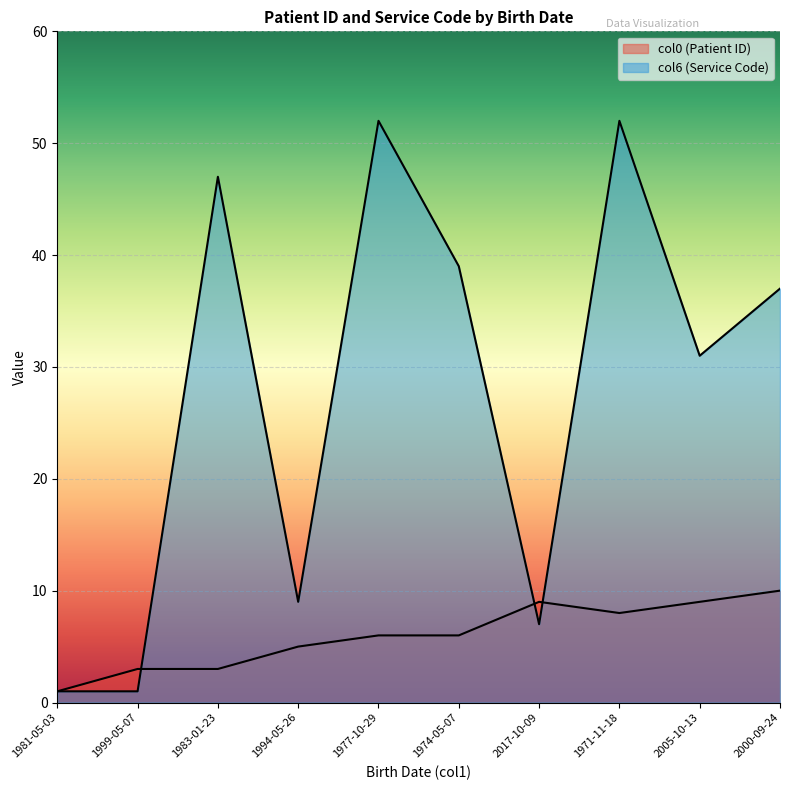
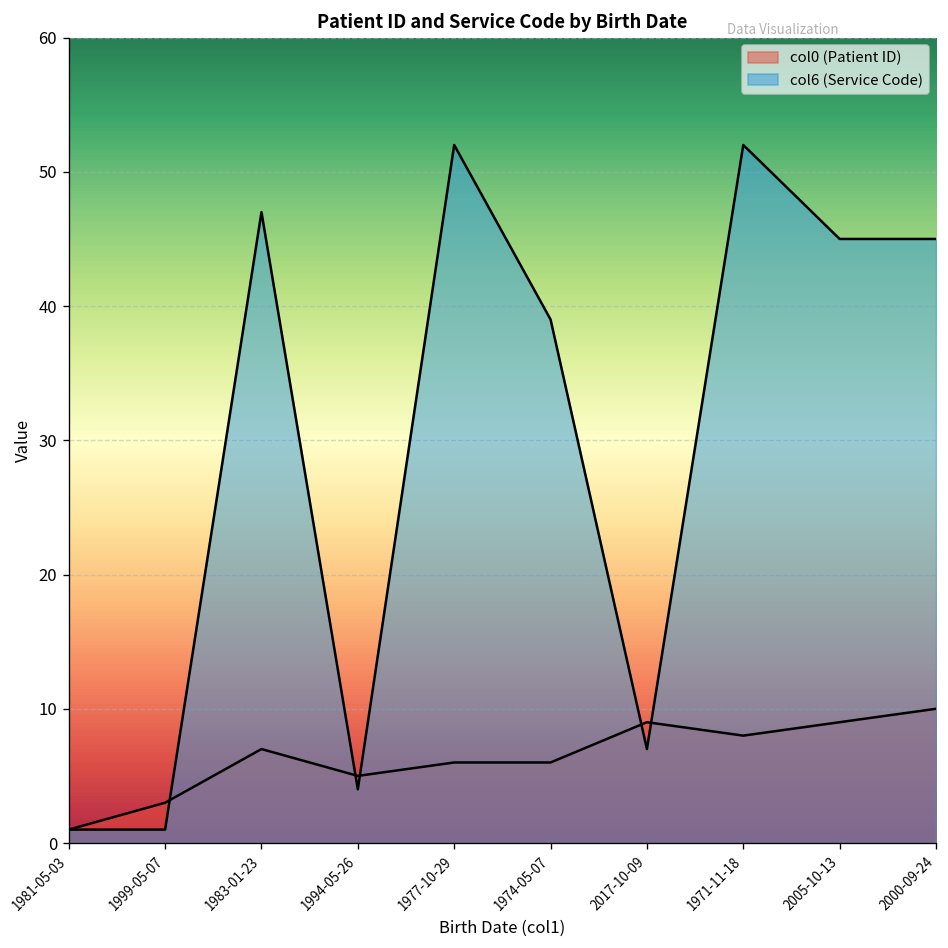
col0 (Patient ID), 1983-01-23: 3 -> 7
col6 (Service Code), 1994-05-26: 9 -> 4
col6 (Service Code), 2005-10-13: 31 -> 45
col6 (Service Code), 2000-09-24: 37 -> 45
